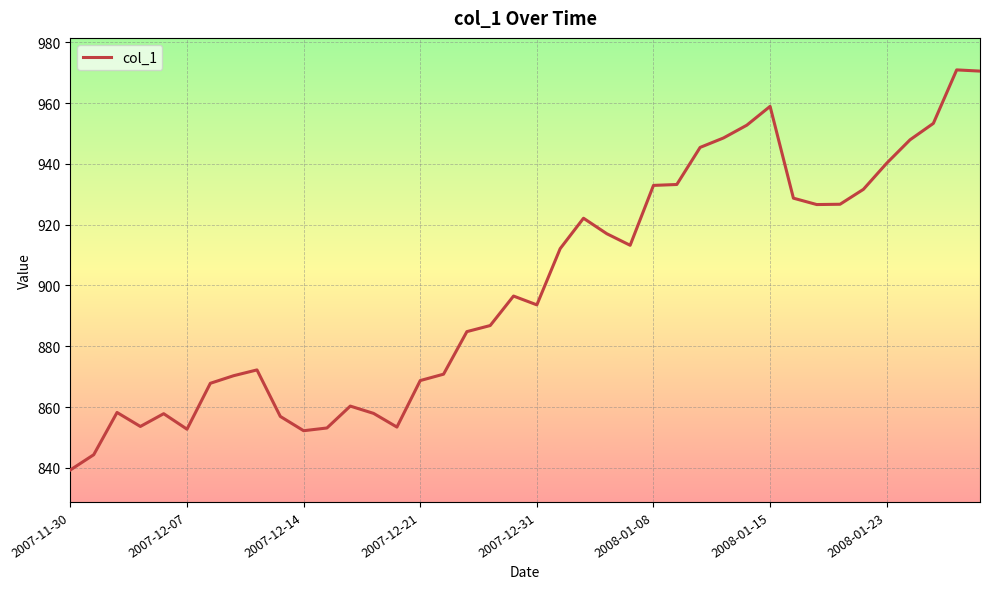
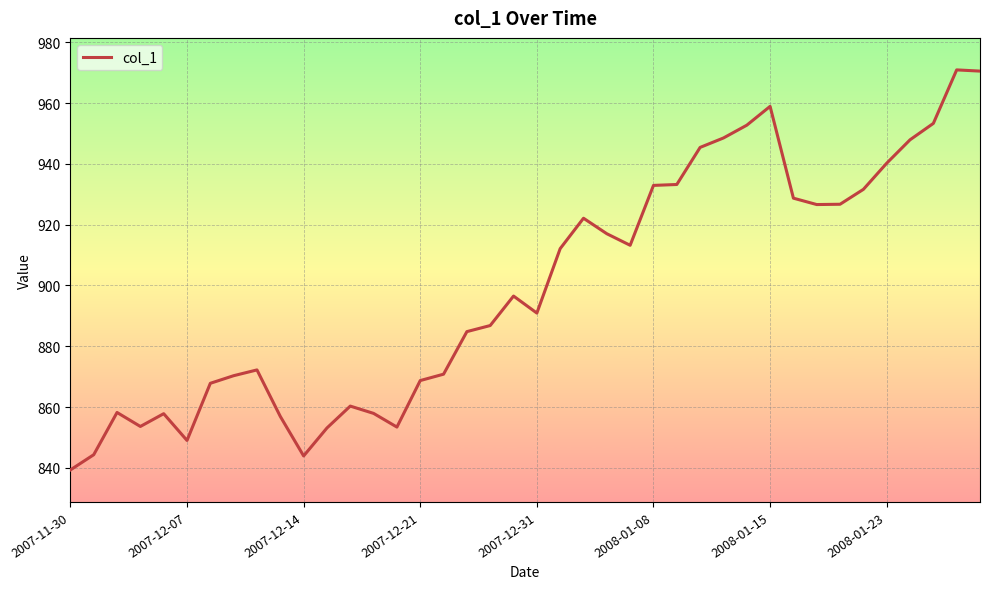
2007-12-07: 853 -> 849
2007-12-14: 852 -> 844
2007-12-31: 894 -> 891
